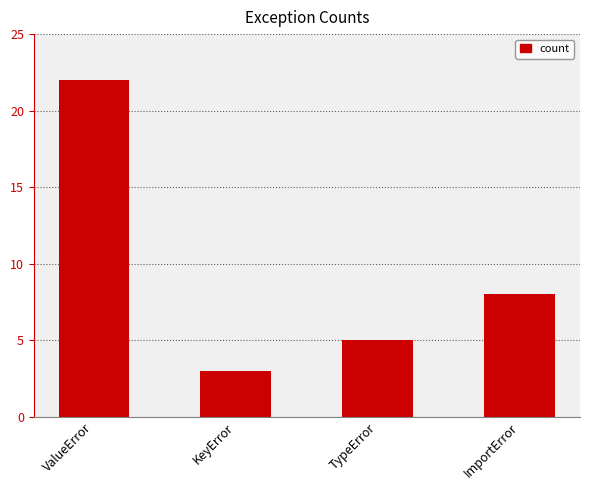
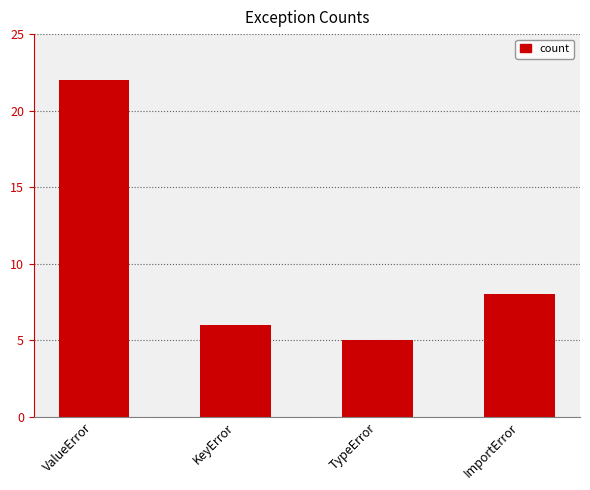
KeyError: 3 -> 6
